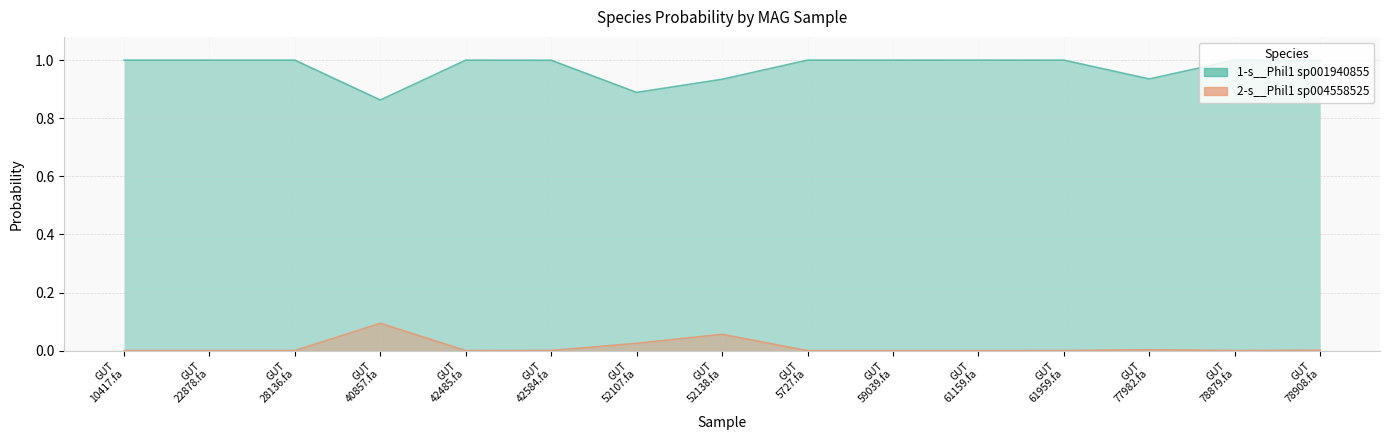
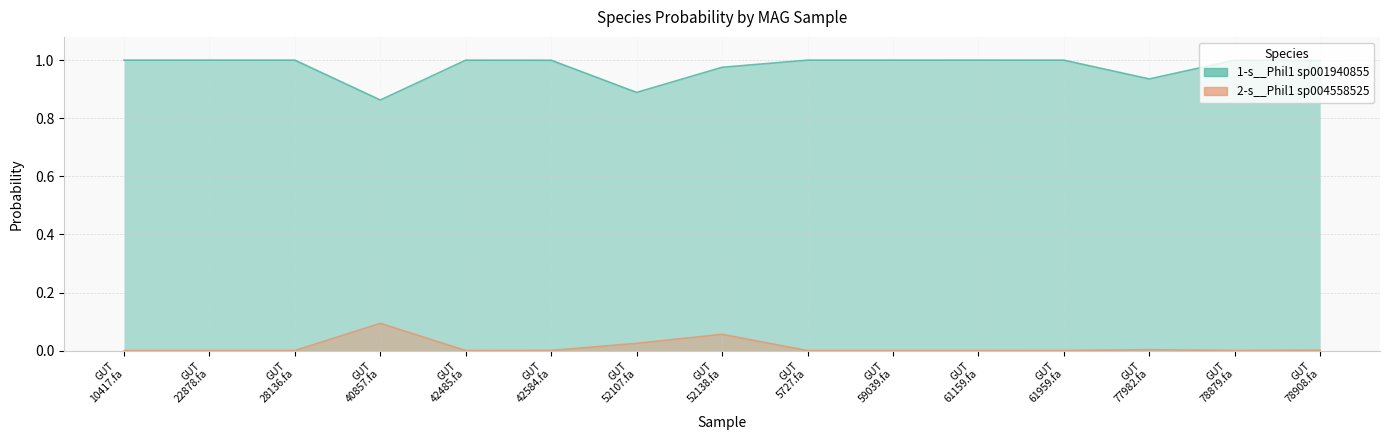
1-s__Phil1 sp001940855, GUT 52138.fa: 0.93 -> 0.98
